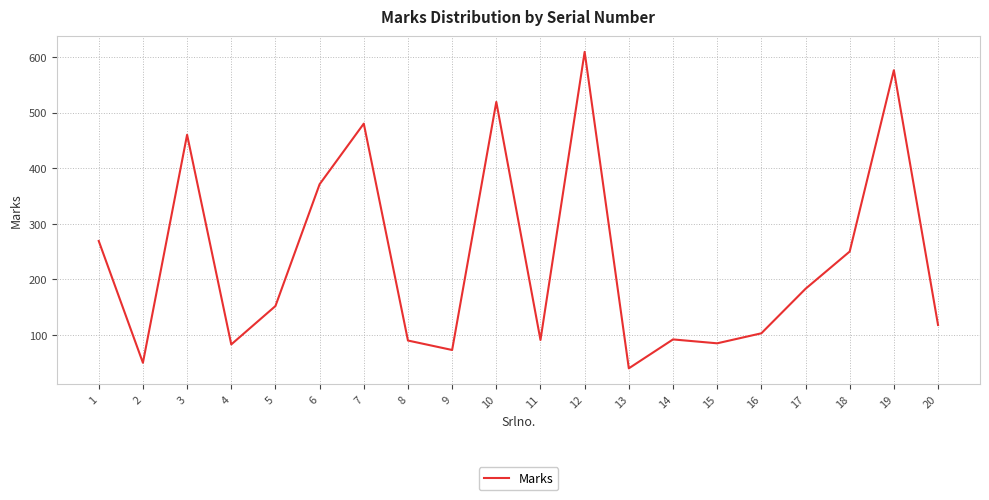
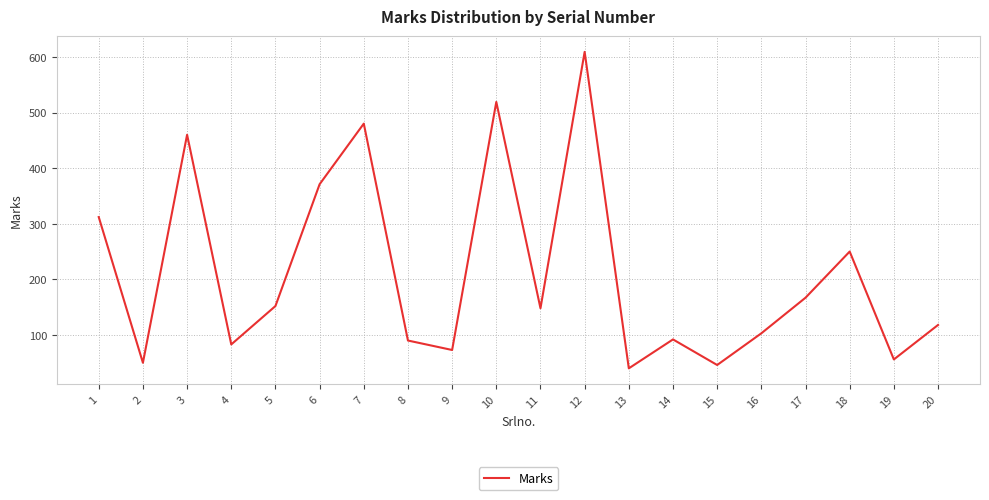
1: 270 -> 310
11: 90 -> 150
15: 90 -> 50
17: 180 -> 170
19: 580 -> 60
